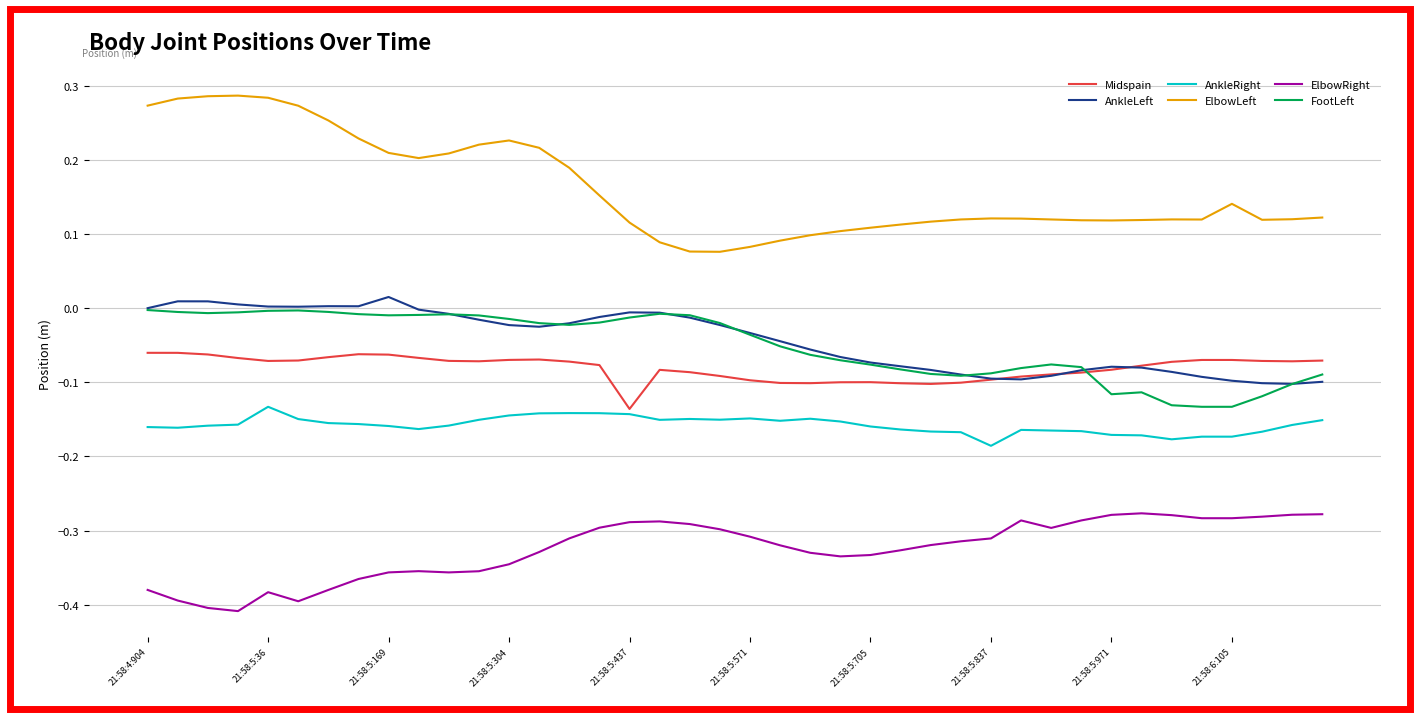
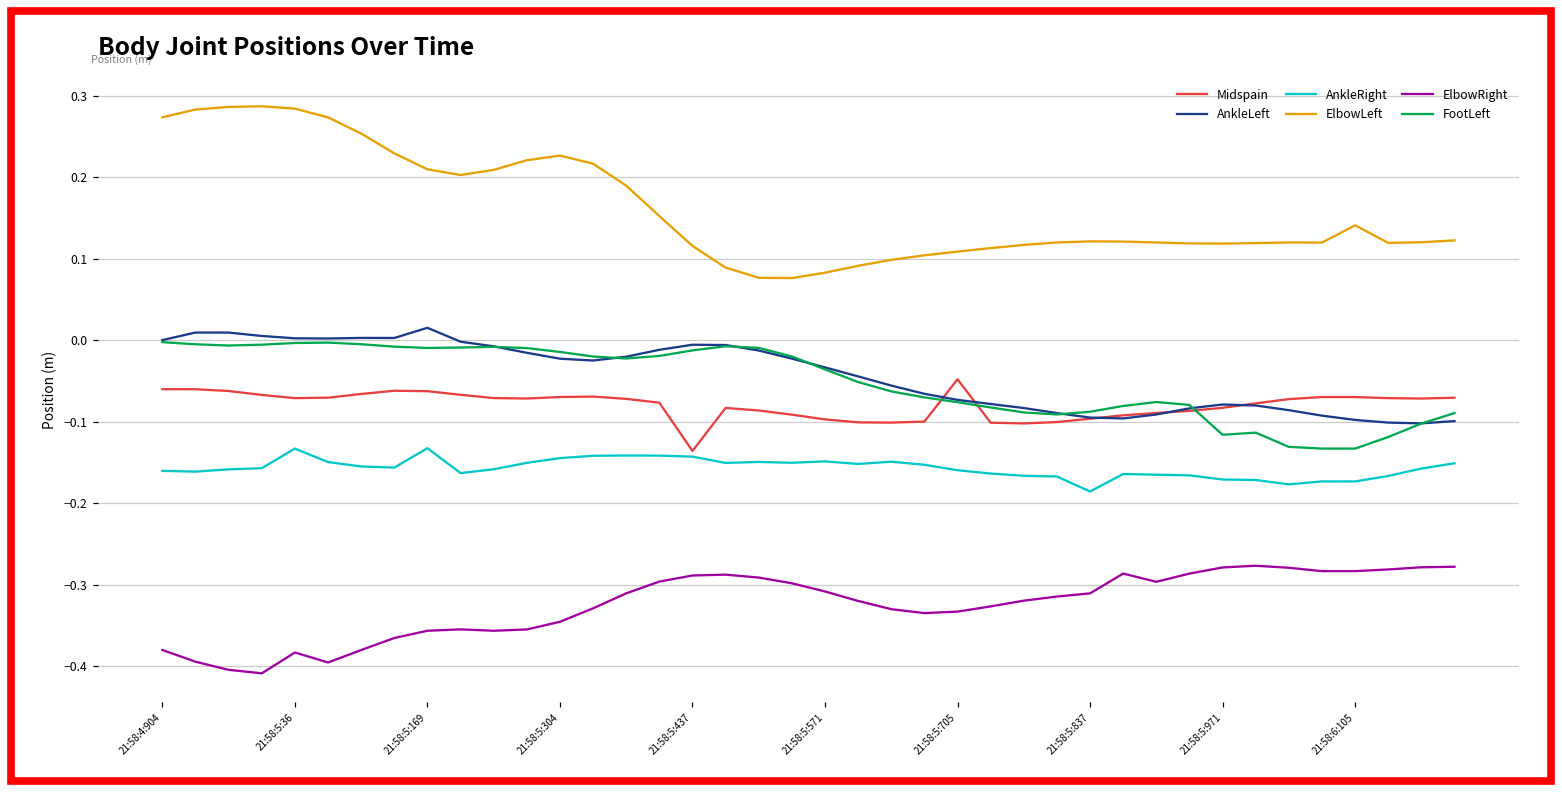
AnkleRight, 21:58:5:169: -0.16 -> -0.13
Midspain, 21:58:5:705: -0.10 -> -0.05
